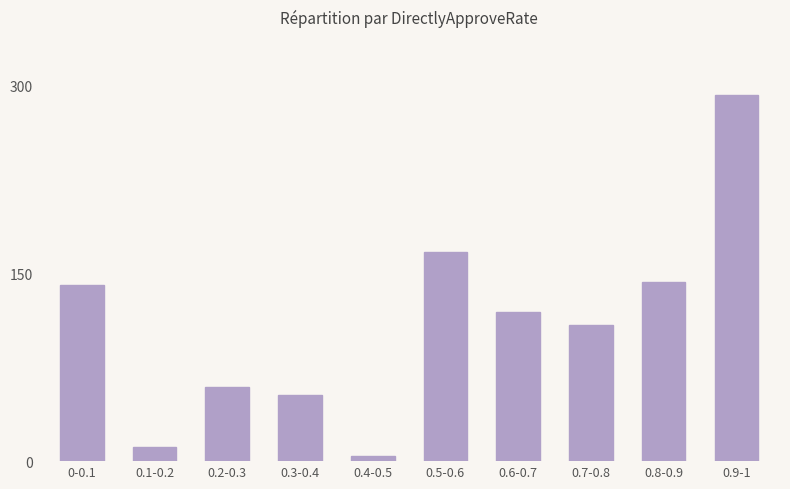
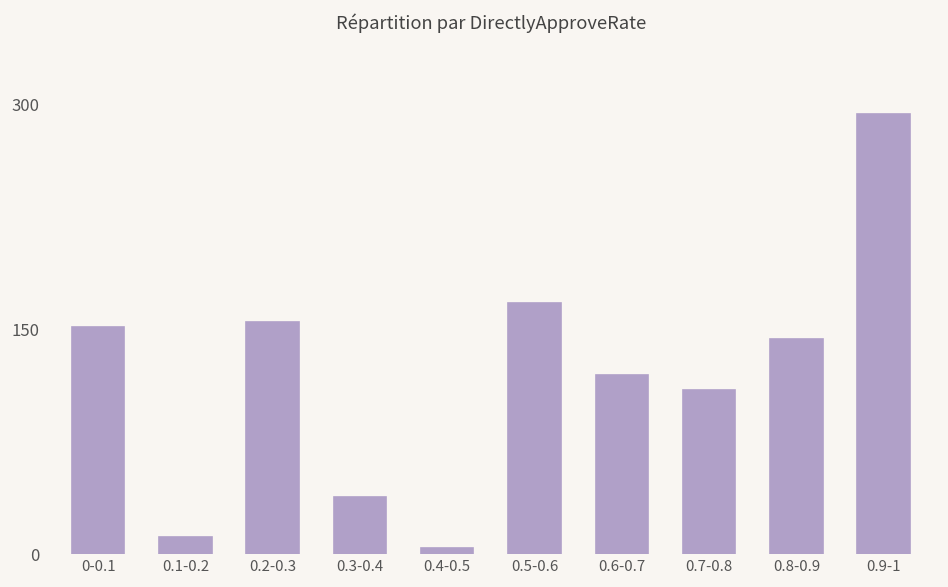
0-0.1: 141 -> 151
0.2-0.3: 59 -> 154
0.3-0.4: 53 -> 38
